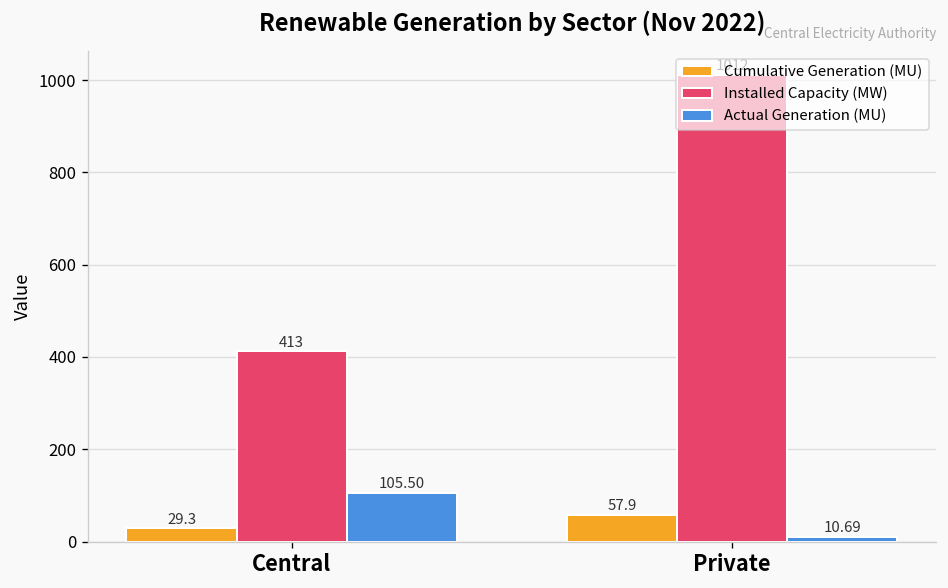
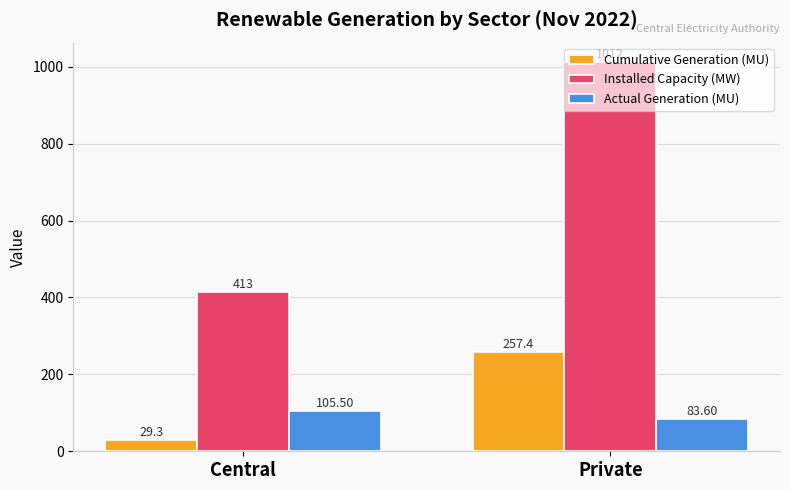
Cumulative Generation (MU), Private: 57.9 -> 257.4
Actual Generation (MU), Private: 10.69 -> 83.60
